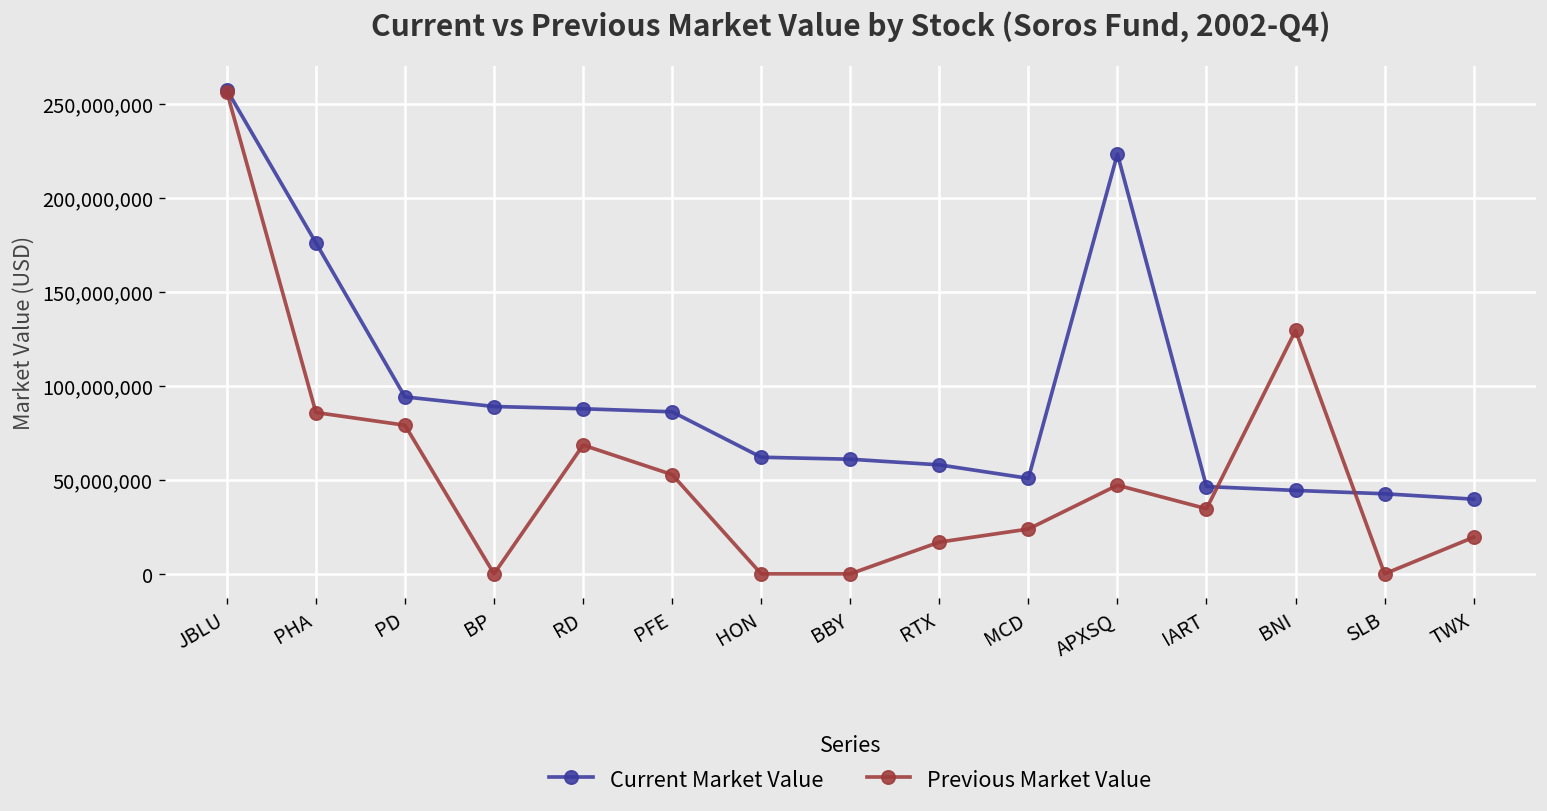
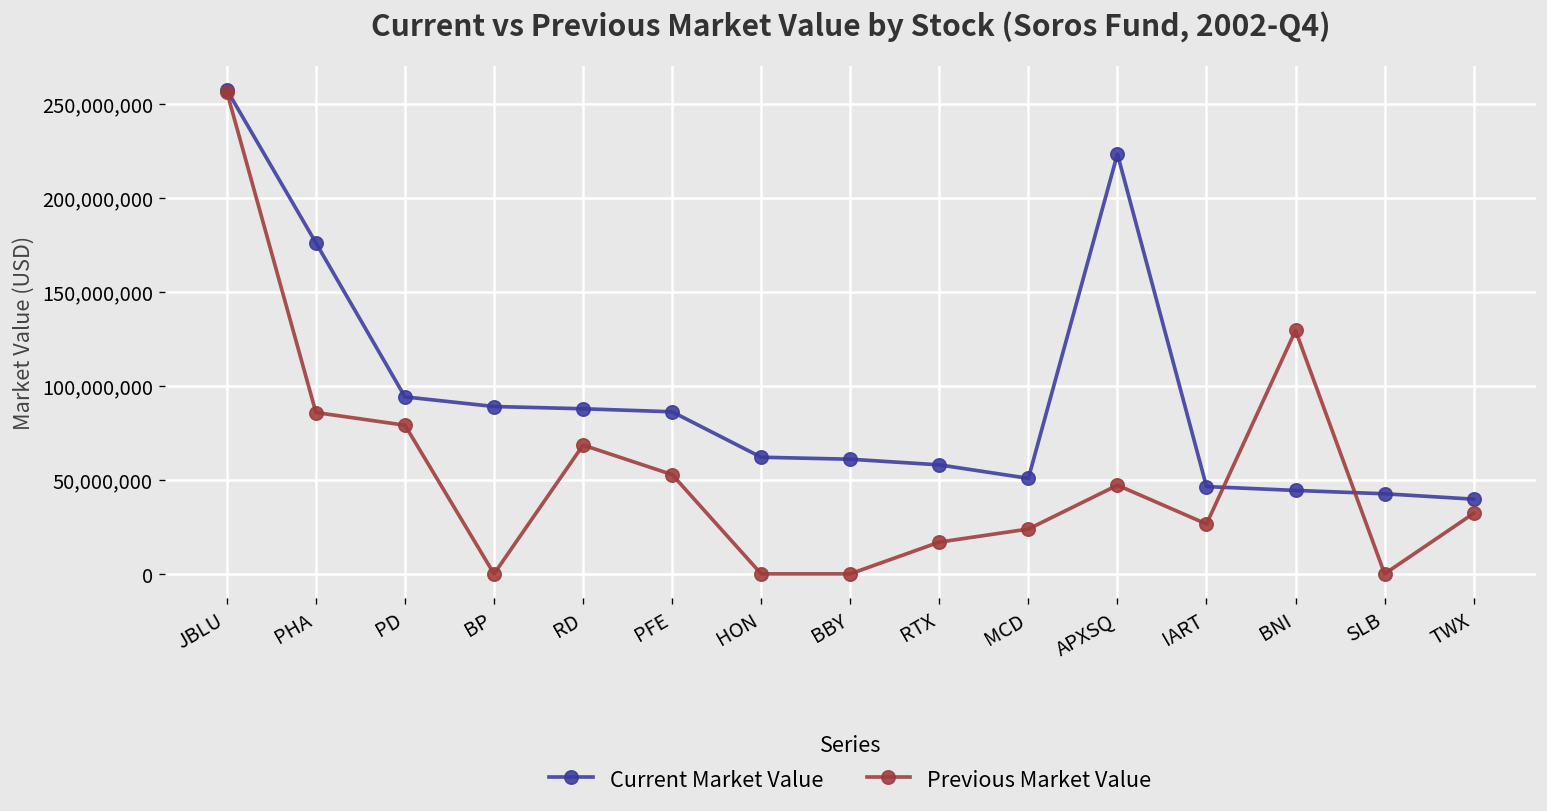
Previous Market Value, IART: 35,000,000 -> 27,000,000
Previous Market Value, TWX: 19,000,000 -> 32,000,000
